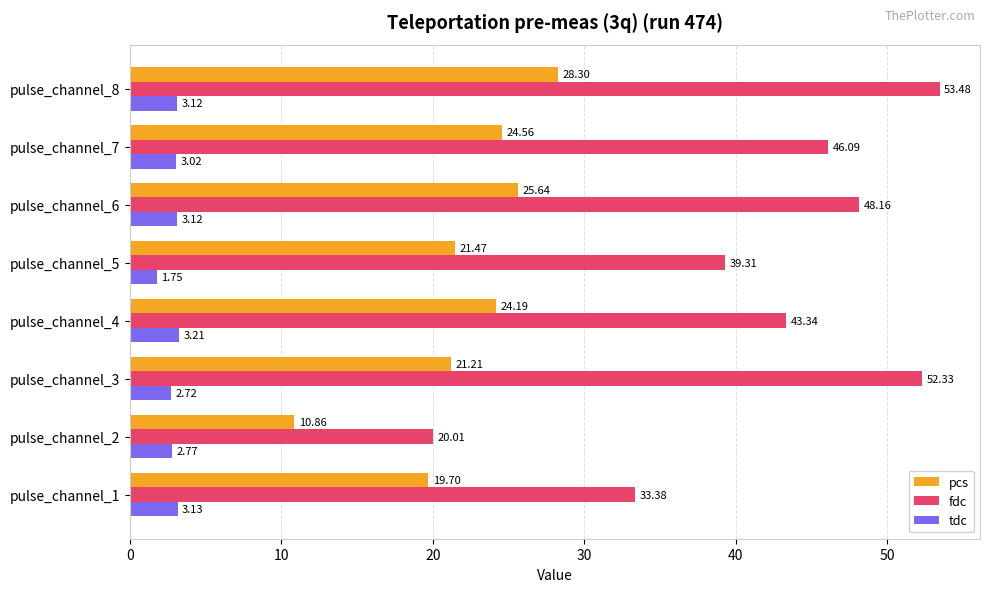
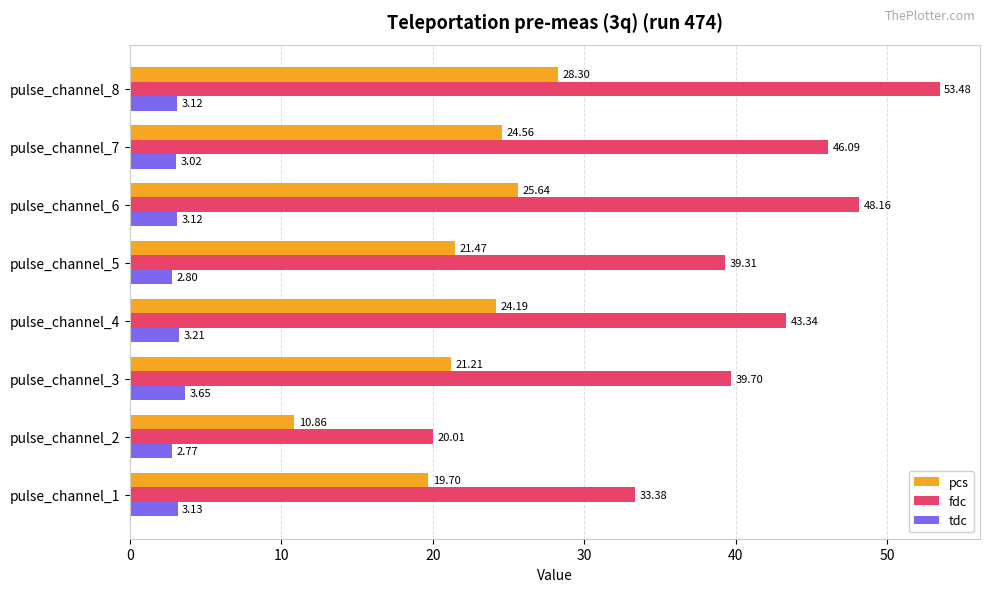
tdc, pulse_channel_5: 1.75 -> 2.80
fdc, pulse_channel_3: 52.33 -> 39.70
tdc, pulse_channel_3: 2.72 -> 3.65
